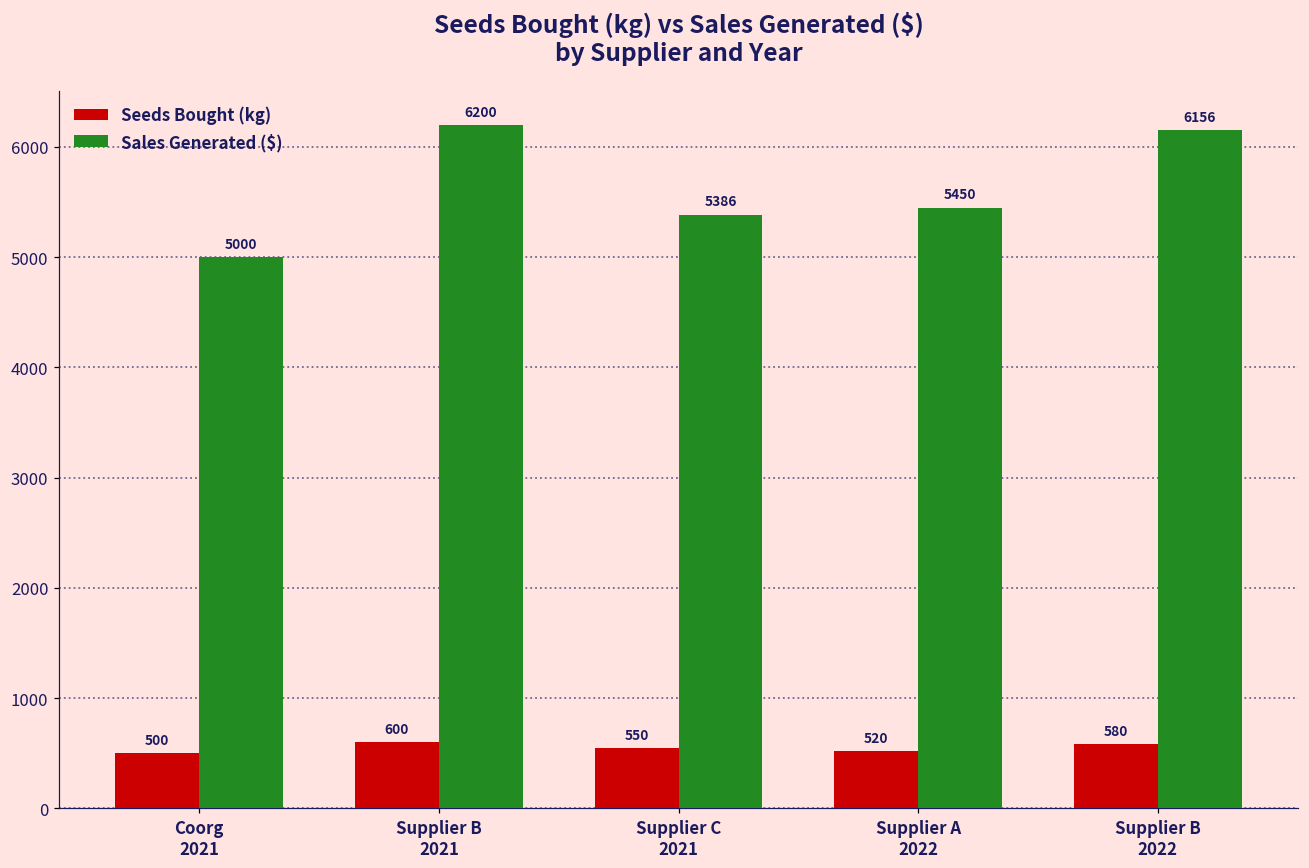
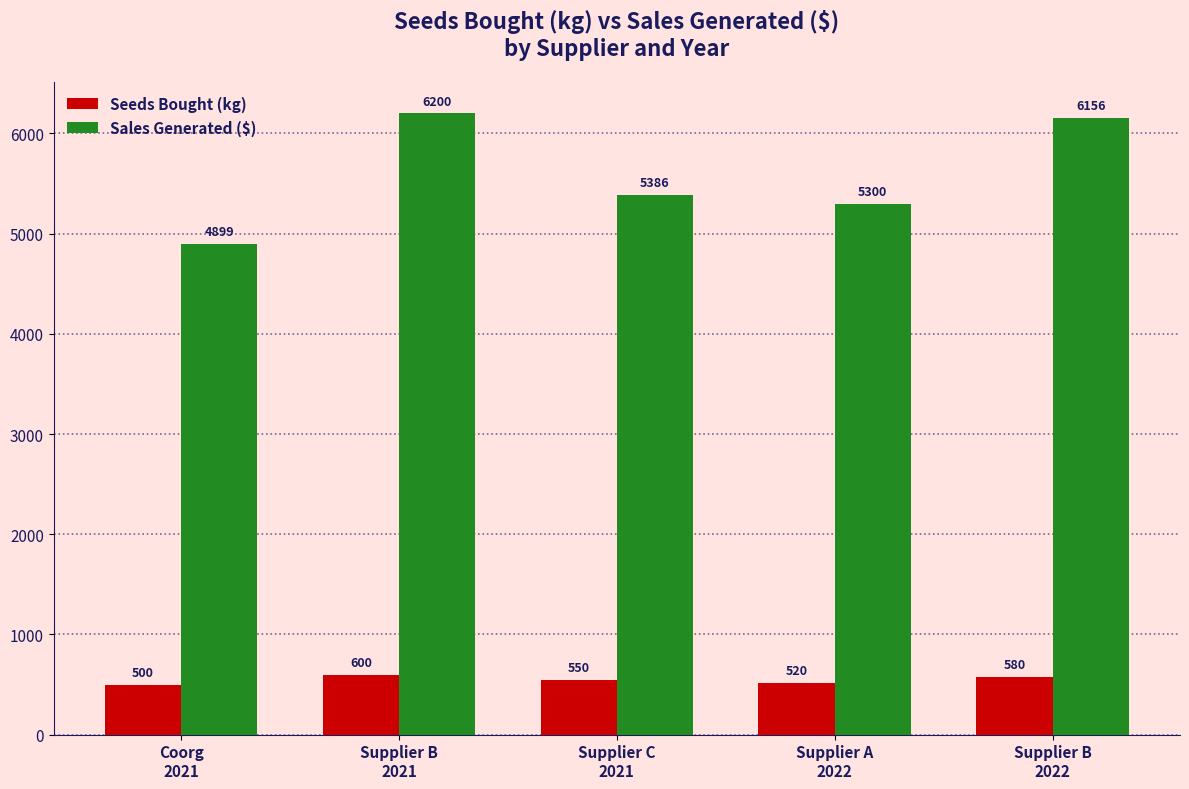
Sales Generated ($), Coorg 2021: 5000 -> 4899
Sales Generated ($), Supplier A 2022: 5450 -> 5300
